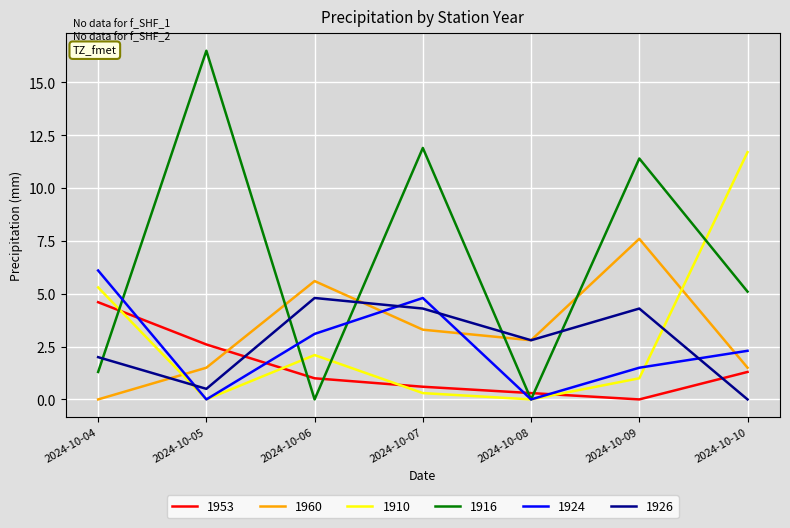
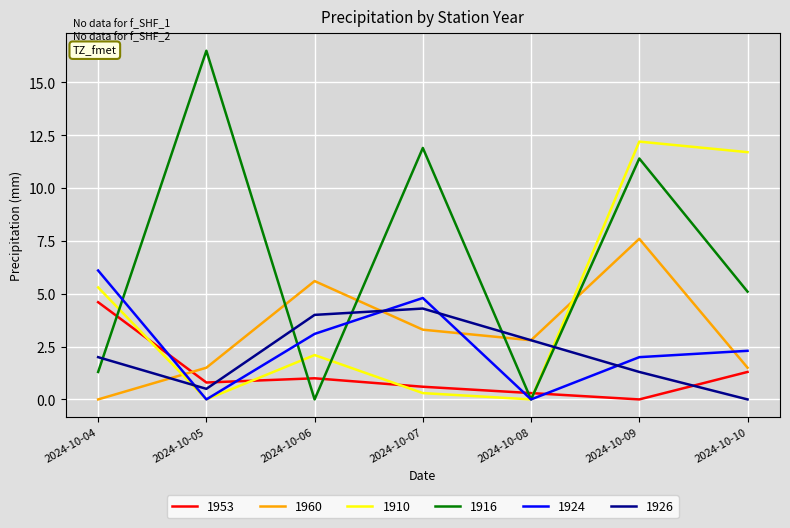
1953, 2024-10-05: 2.6 -> 0.8
1926, 2024-10-06: 4.8 -> 4.0
1910, 2024-10-09: 1.0 -> 12.2
1924, 2024-10-09: 1.5 -> 2.0
1926, 2024-10-09: 4.3 -> 1.3
